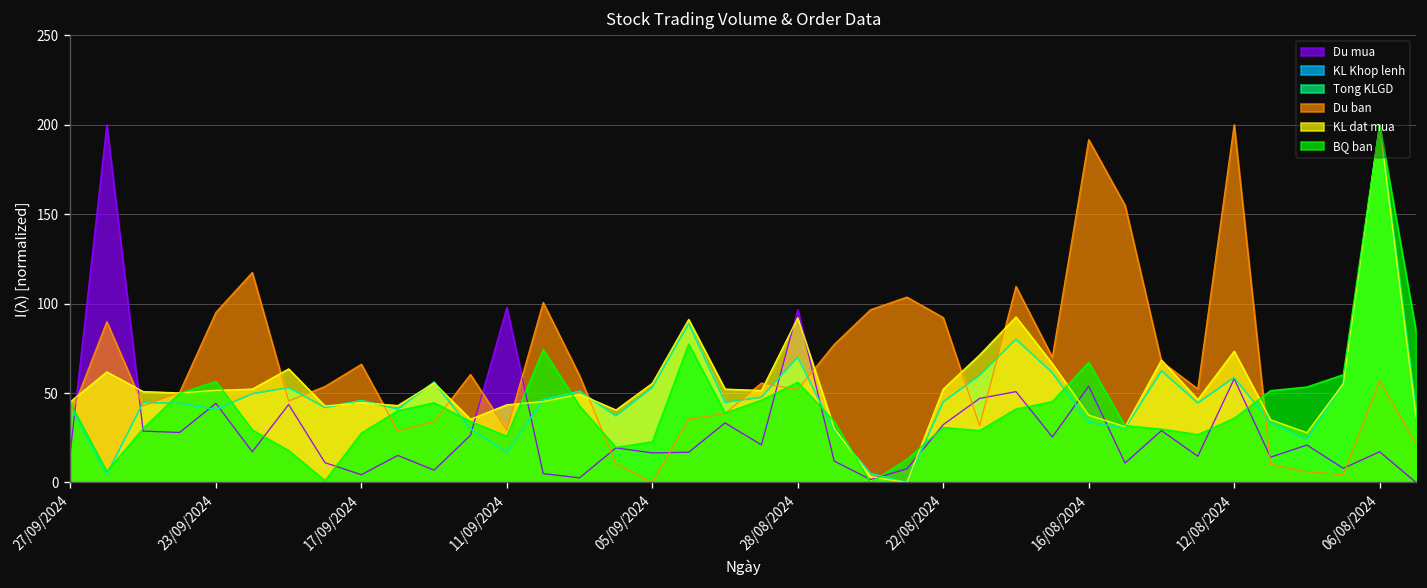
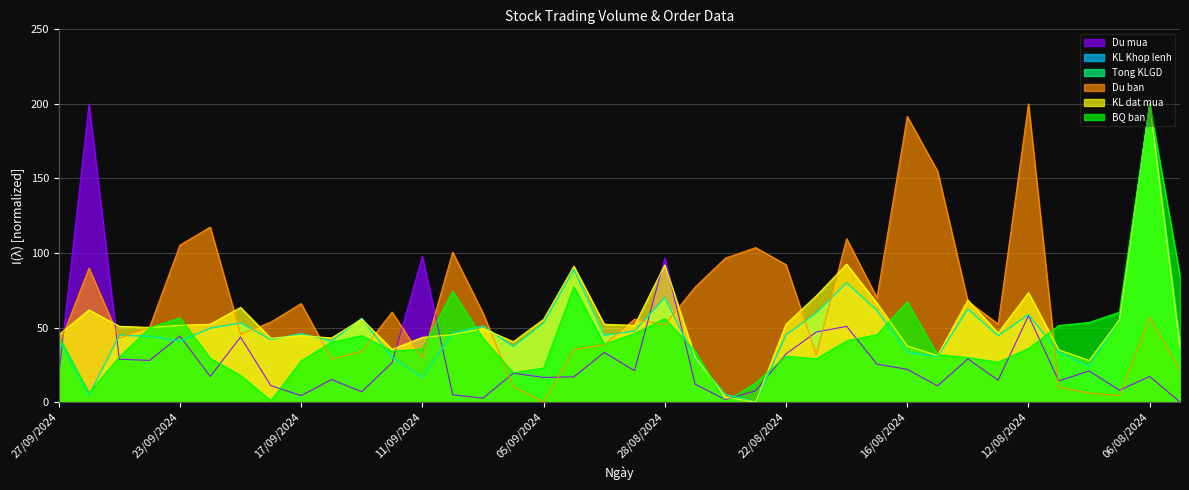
Du ban, 23/09/2024: 95 -> 105
BQ ban, 11/09/2024: 26 -> 35
Du mua, 16/08/2024: 54 -> 22
